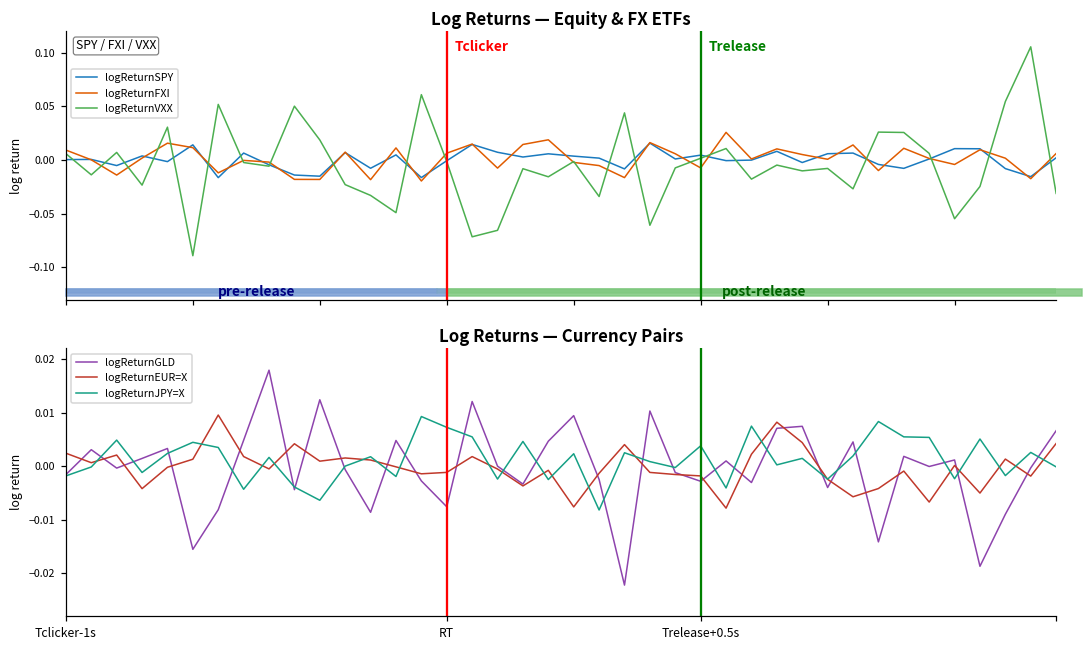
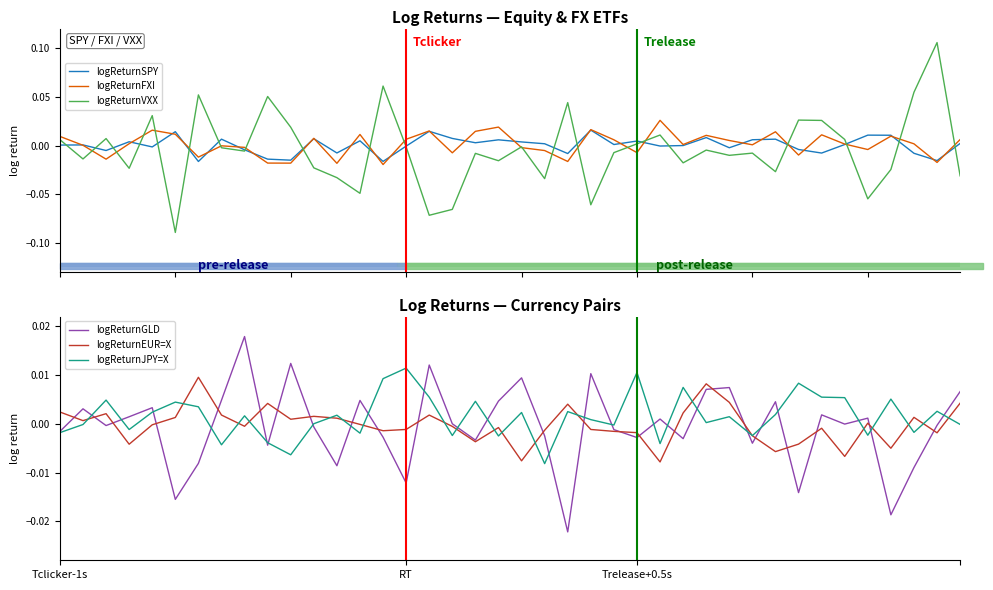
Log Returns — Currency Pairs, logReturnGLD, RT: -0.008 -> -0.012
Log Returns — Currency Pairs, logReturnJPY=X, RT: 0.007 -> 0.011
Log Returns — Currency Pairs, logReturnJPY=X, Trelease+0.5s: 0.004 -> 0.011
